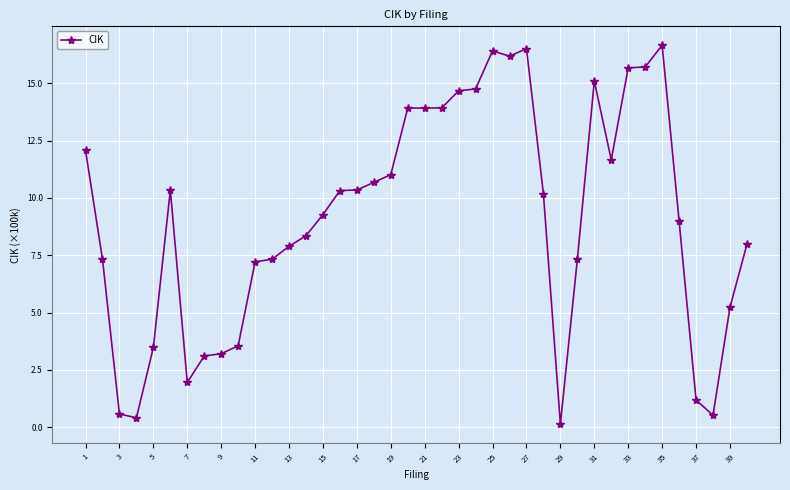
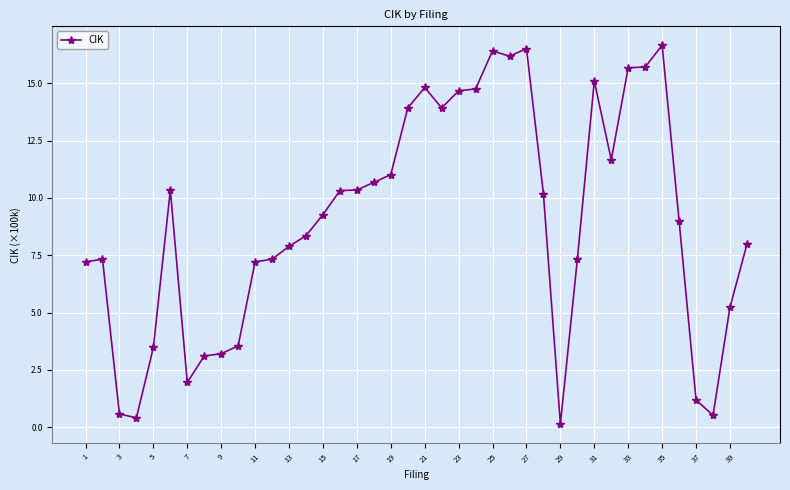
1: 12.1 -> 7.2
21: 13.9 -> 14.8
